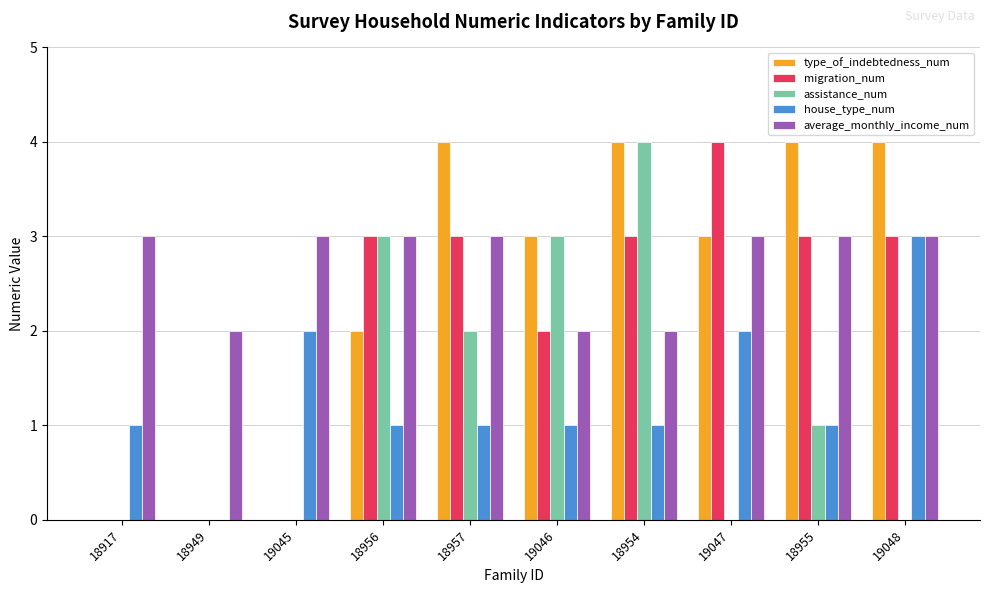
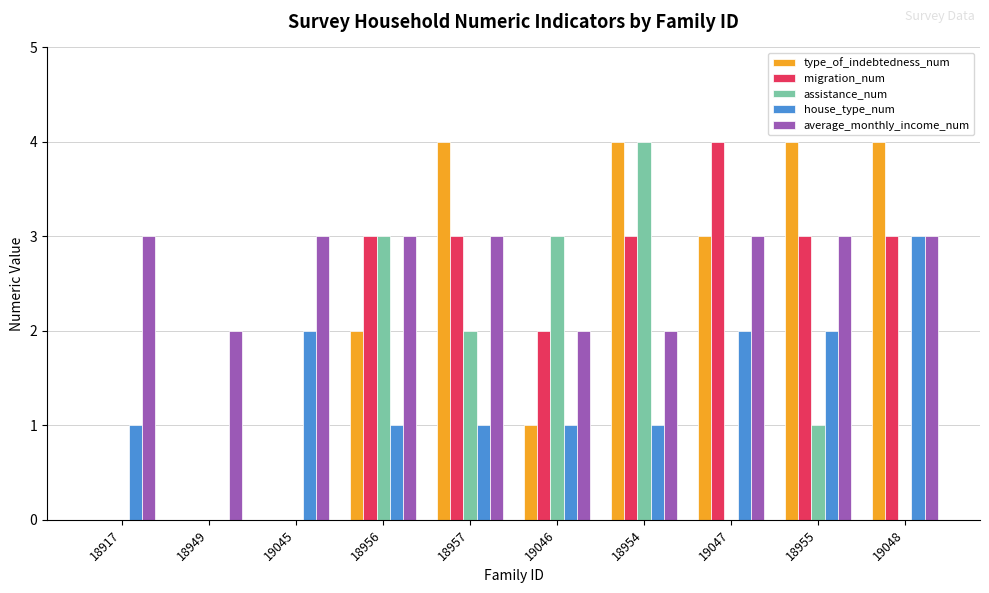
type_of_indebtedness_num, 19046: 3 -> 1
house_type_num, 18955: 1 -> 2
